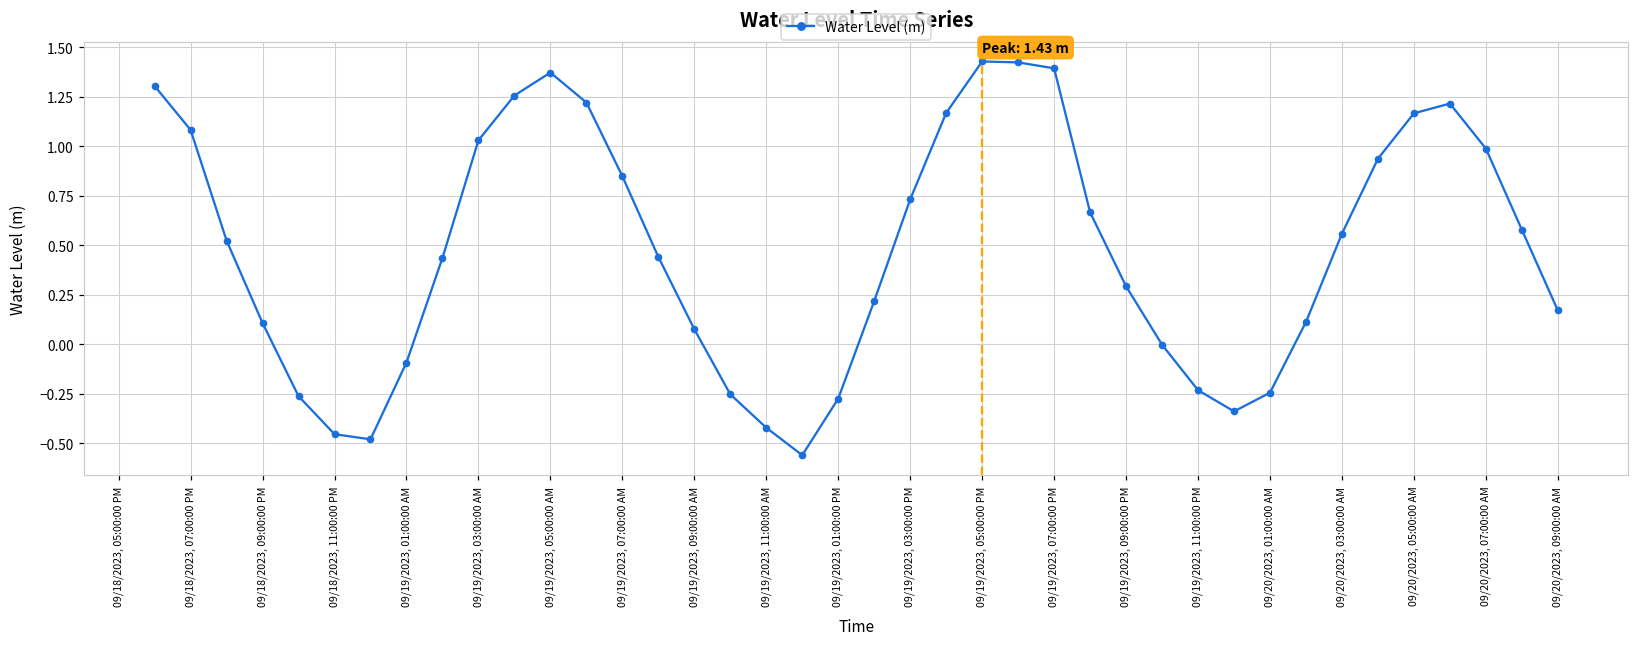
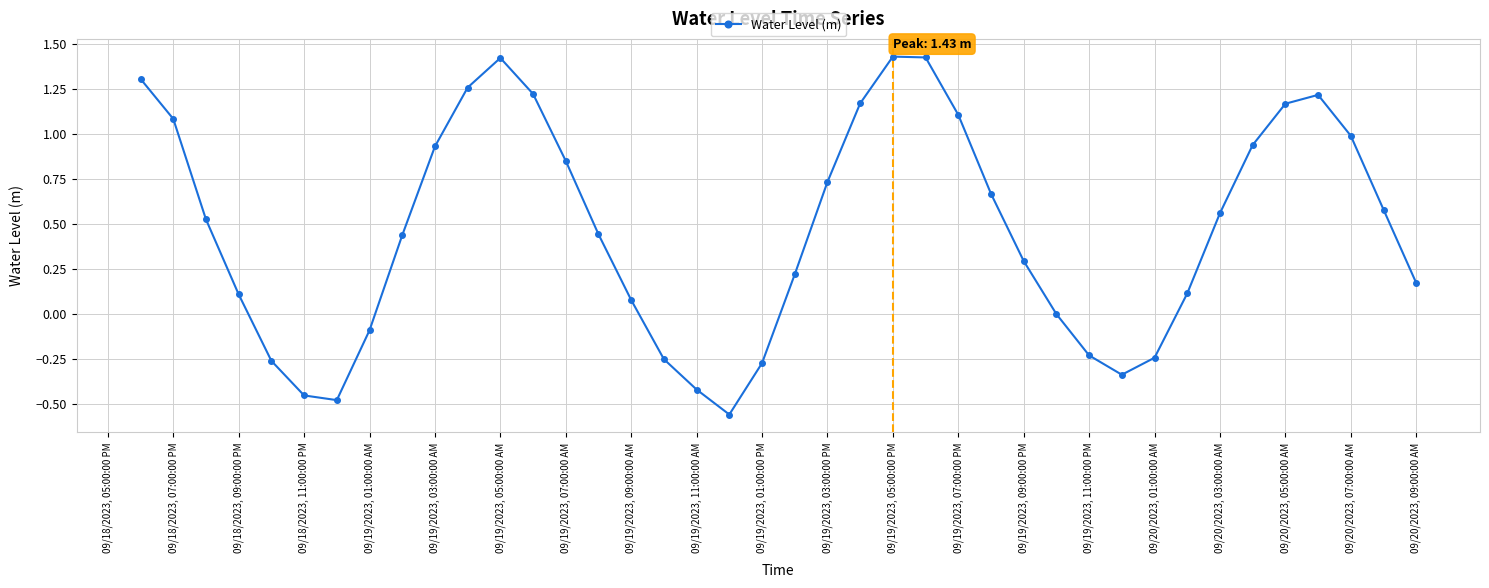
09/19/2023, 03:00:00 AM: 1.03 -> 0.93
09/19/2023, 05:00:00 AM: 1.37 -> 1.42
09/19/2023, 07:00:00 PM: 1.39 -> 1.11
